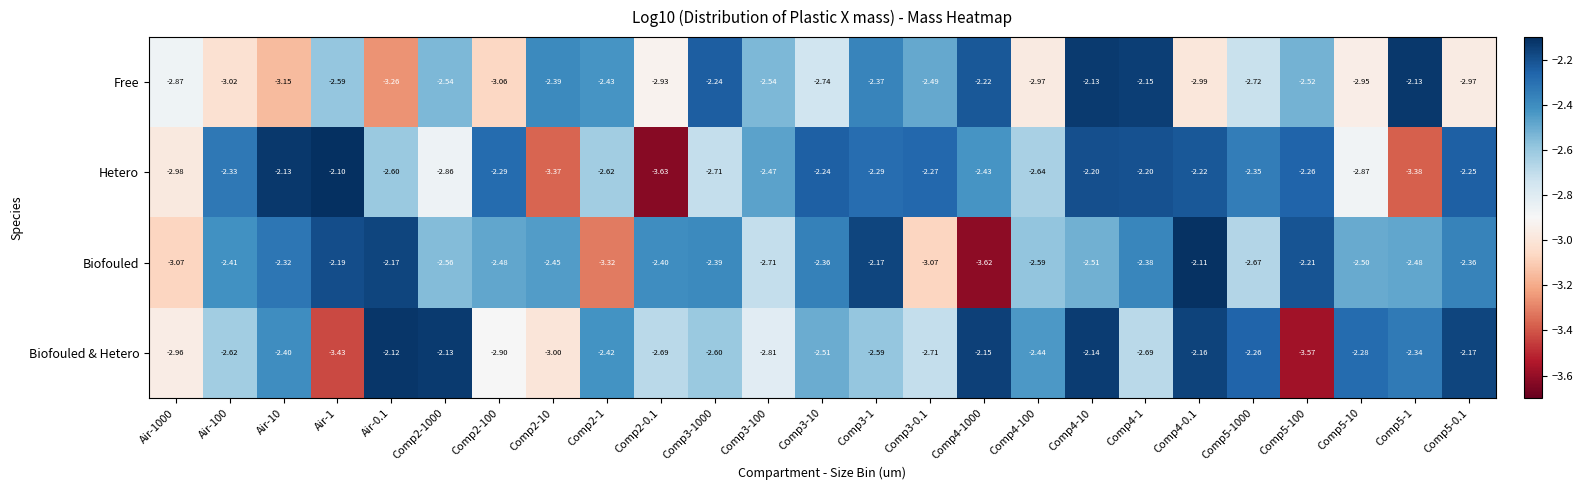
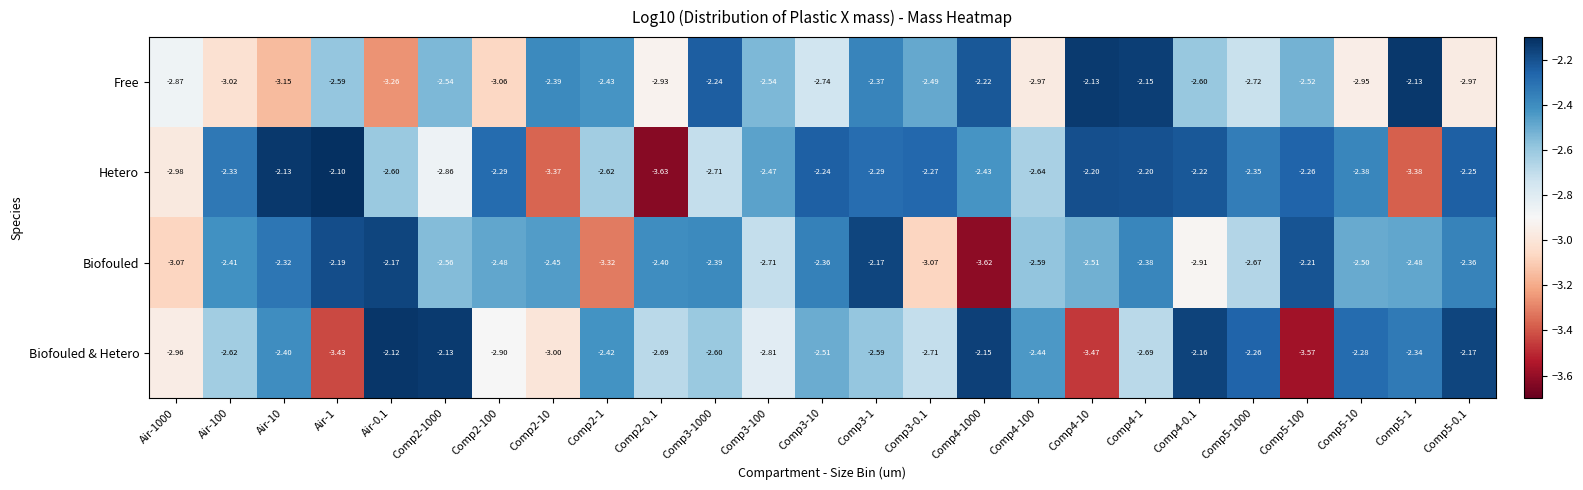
Free, Comp4-0.1: -2.99 -> -2.60
Hetero, Comp5-10: -2.87 -> -2.38
Biofouled, Comp4-0.1: -2.11 -> -2.91
Biofouled & Hetero, Comp4-10: -2.14 -> -3.47
